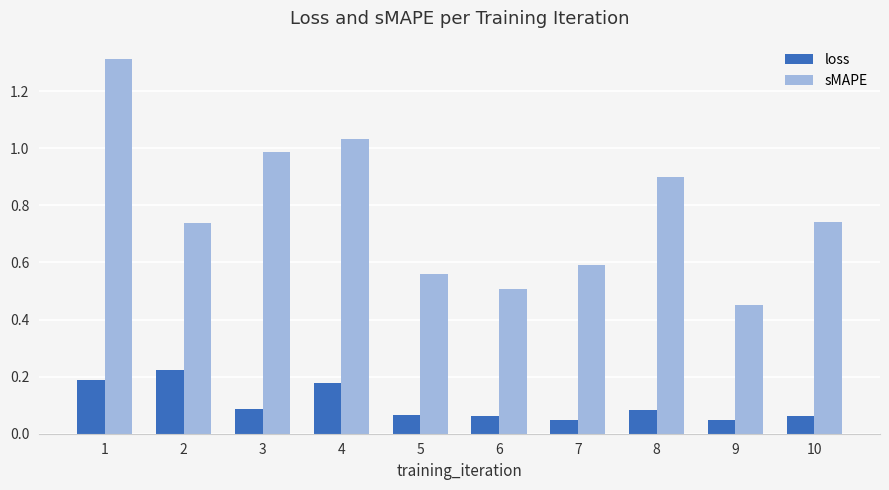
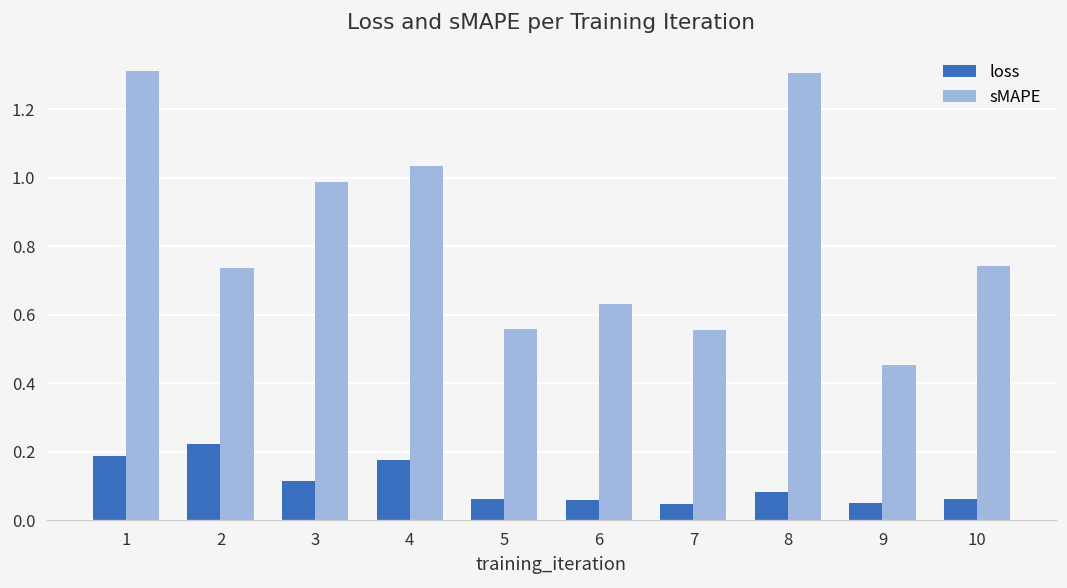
loss, 3: 0.09 -> 0.12
sMAPE, 6: 0.51 -> 0.63
sMAPE, 7: 0.59 -> 0.56
sMAPE, 8: 0.90 -> 1.31
